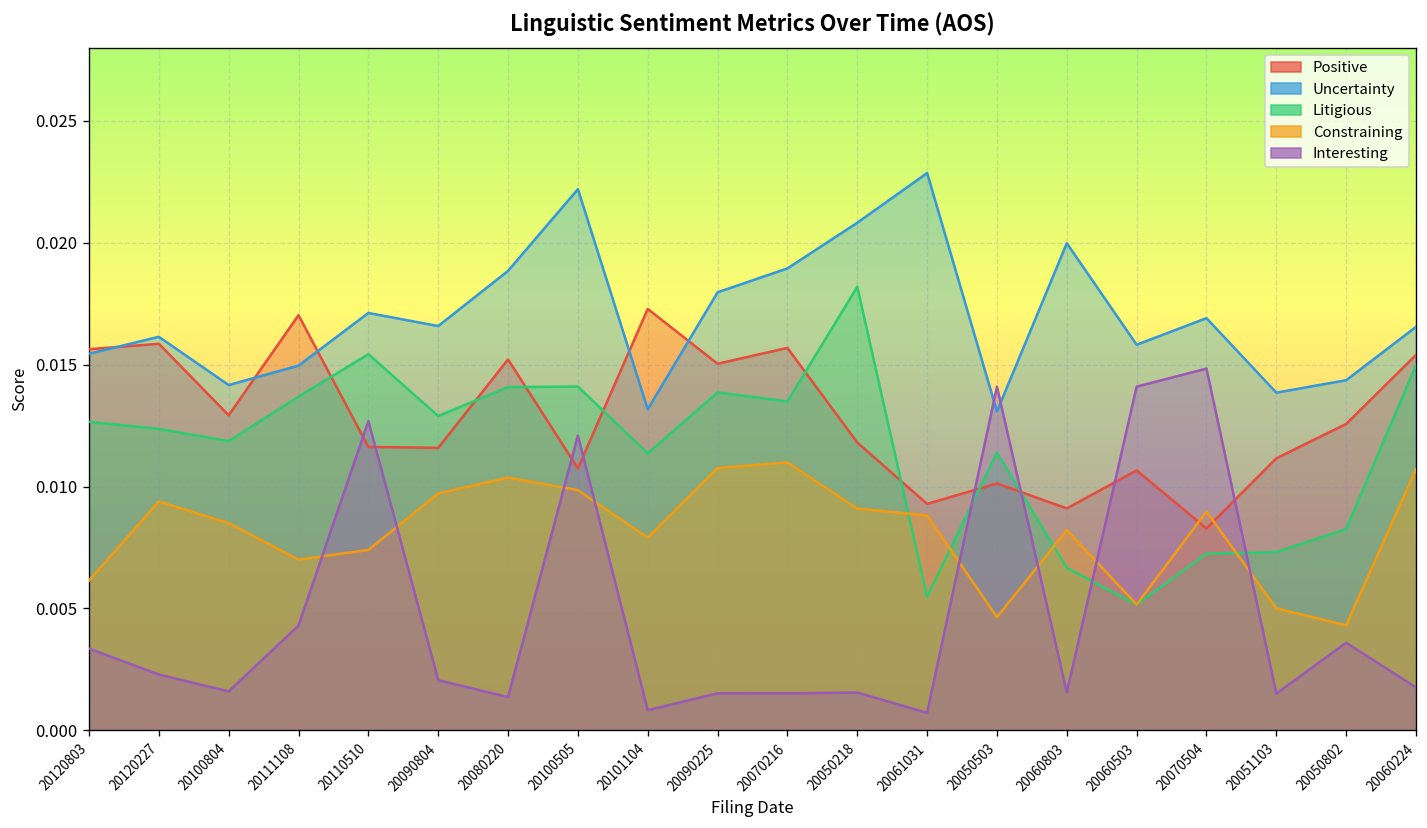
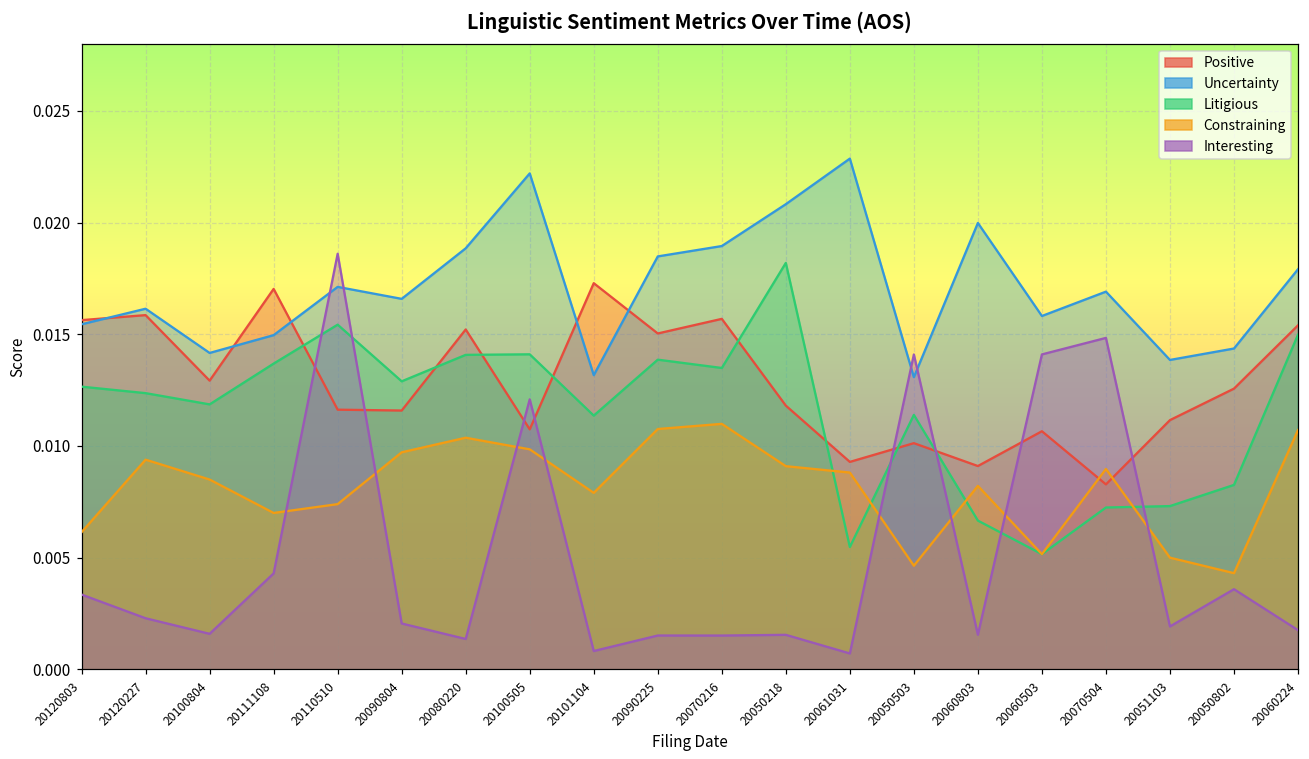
Interesting, 20110510: 0.0127 -> 0.0186
Uncertainty, 20090225: 0.0180 -> 0.0185
Interesting, 20051103: 0.0015 -> 0.0019
Uncertainty, 20060224: 0.0166 -> 0.0179
